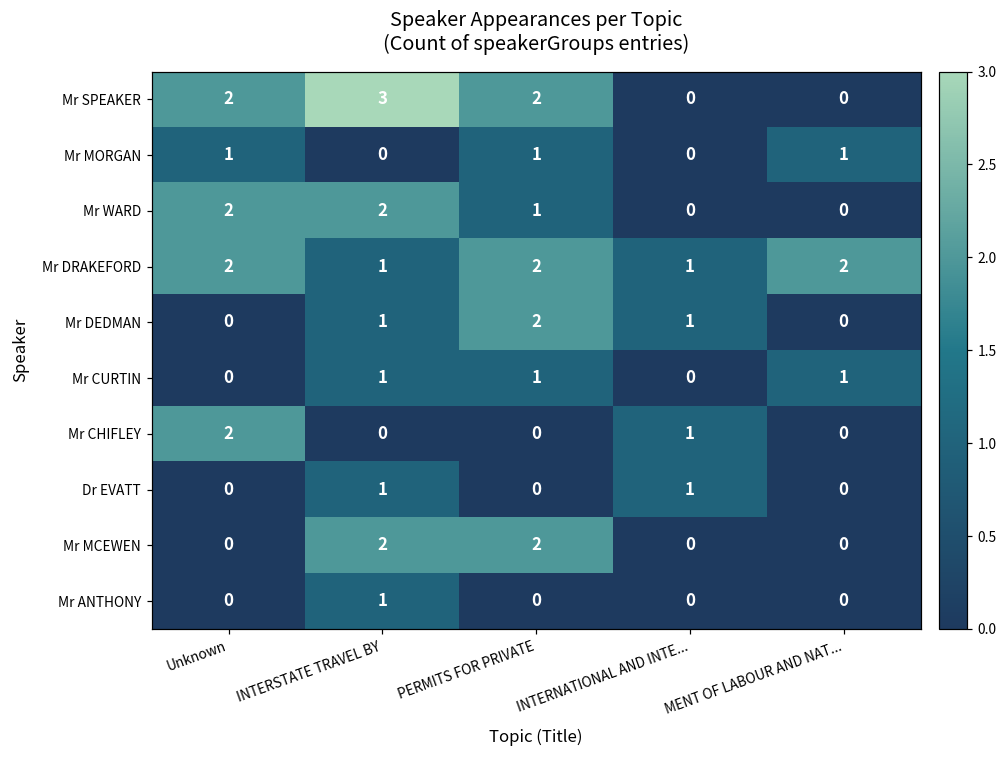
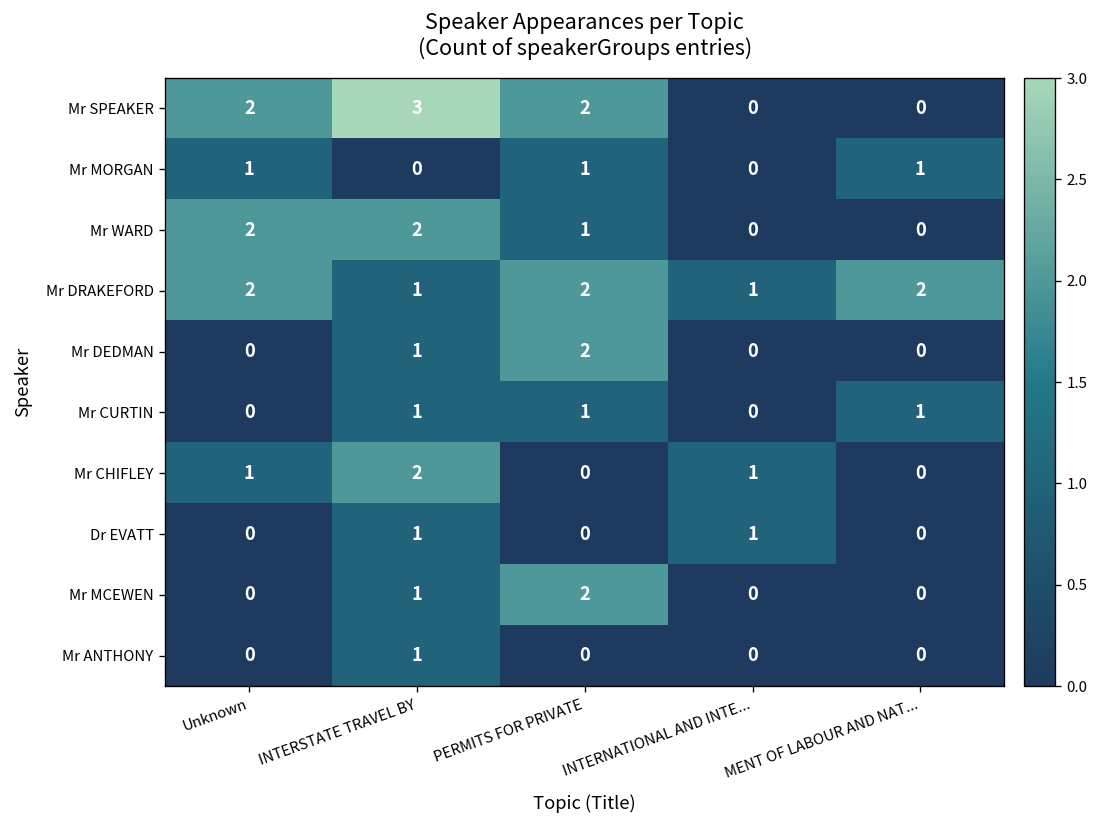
Mr DEDMAN, INTERNATIONAL AND INTE...: 1 -> 0
Mr CHIFLEY, Unknown: 2 -> 1
Mr CHIFLEY, INTERSTATE TRAVEL BY: 0 -> 2
Mr MCEWEN, INTERSTATE TRAVEL BY: 2 -> 1
